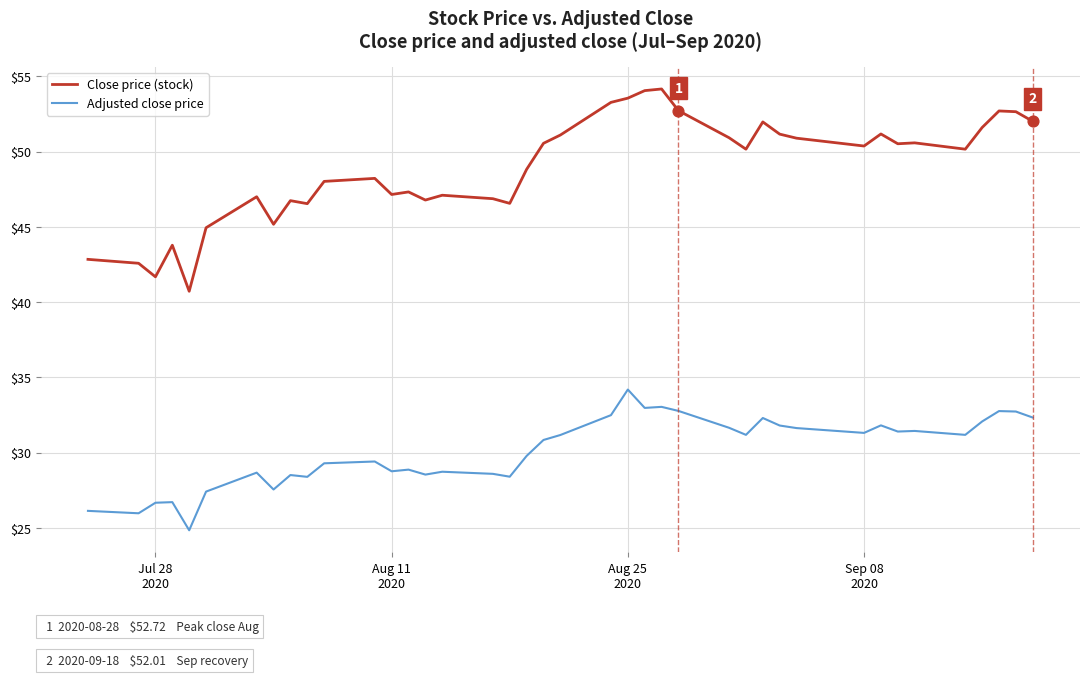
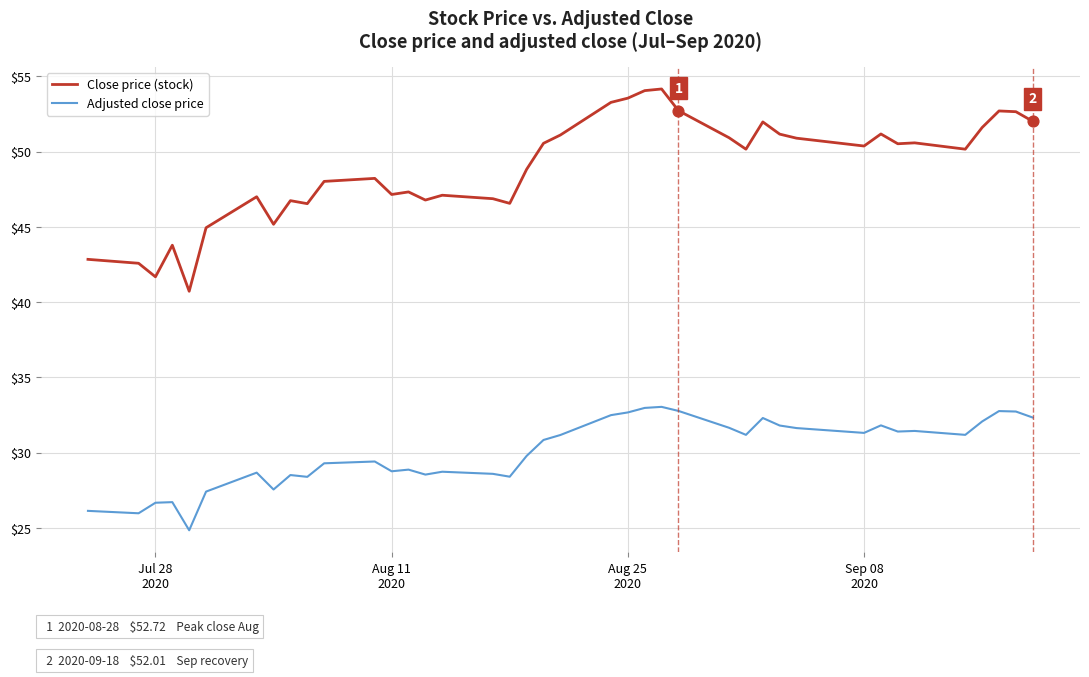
Adjusted close price, Aug 25 2020: $34.2 -> $32.7
